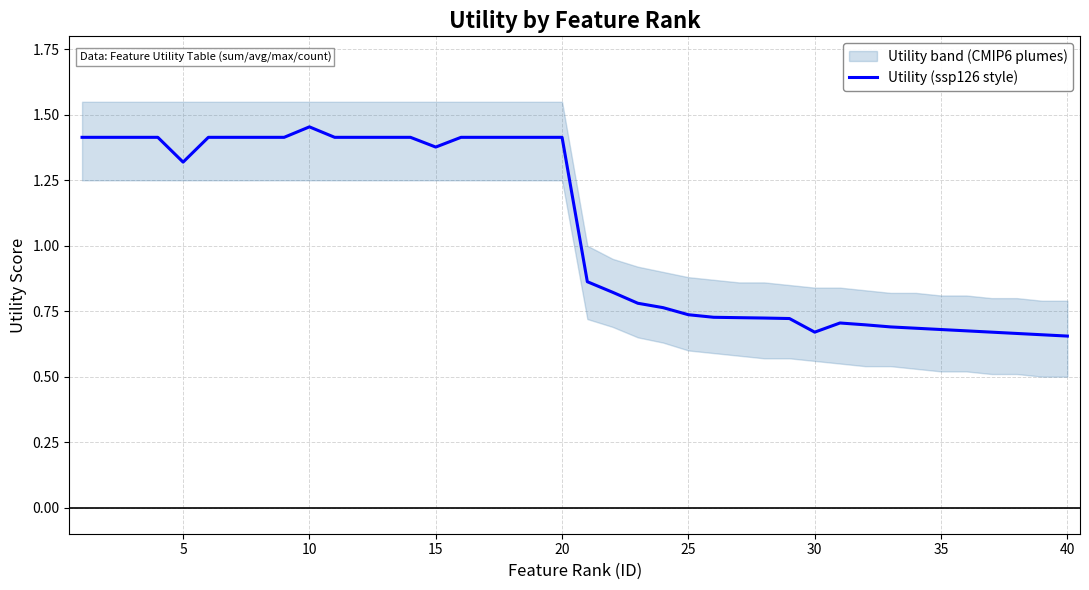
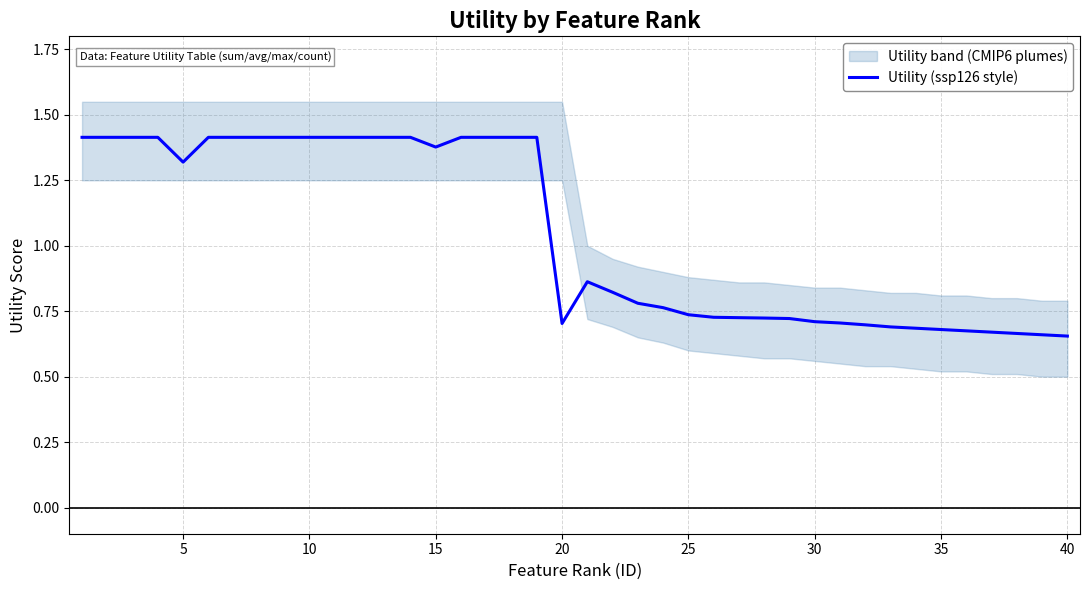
Utility (ssp126 style), 10: 1.45 -> 1.41
Utility (ssp126 style), 20: 1.41 -> 0.70
Utility (ssp126 style), 30: 0.67 -> 0.71
